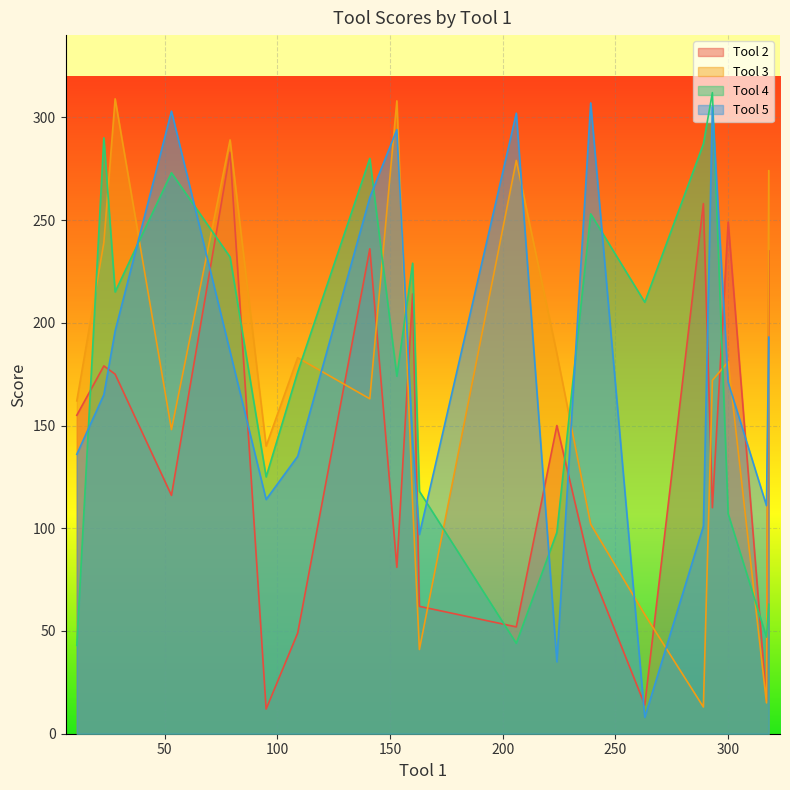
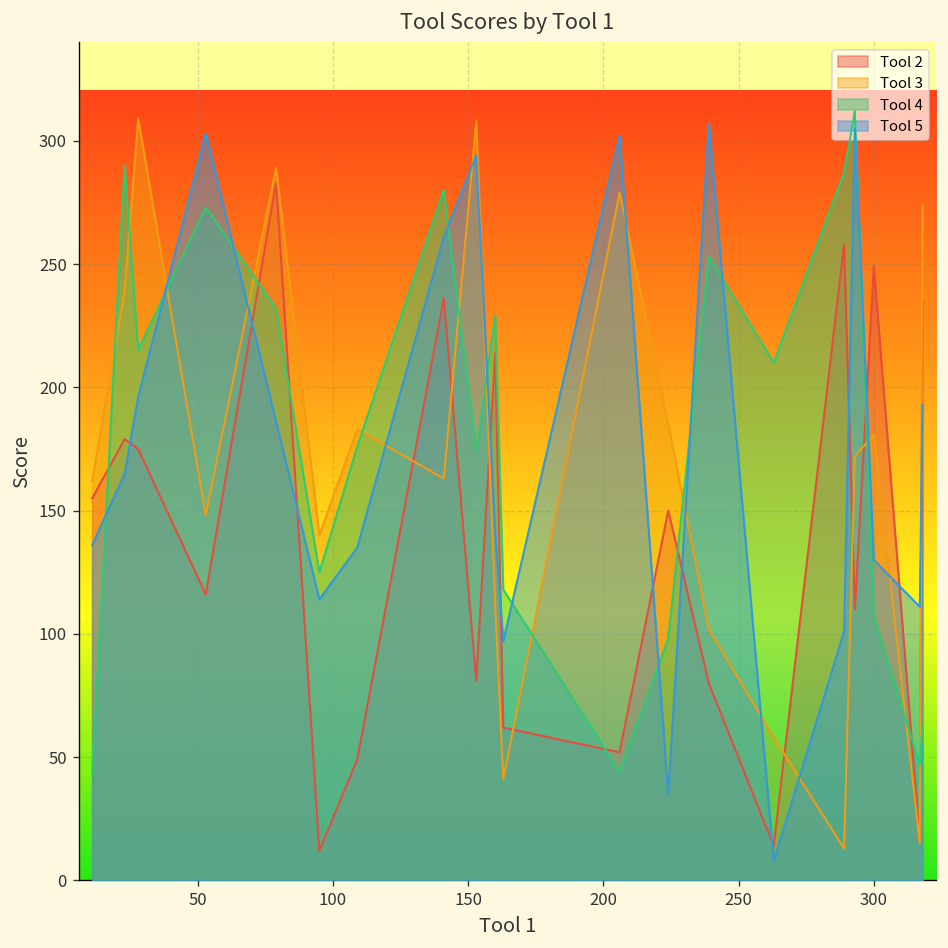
Tool 5, 300: 171 -> 130
